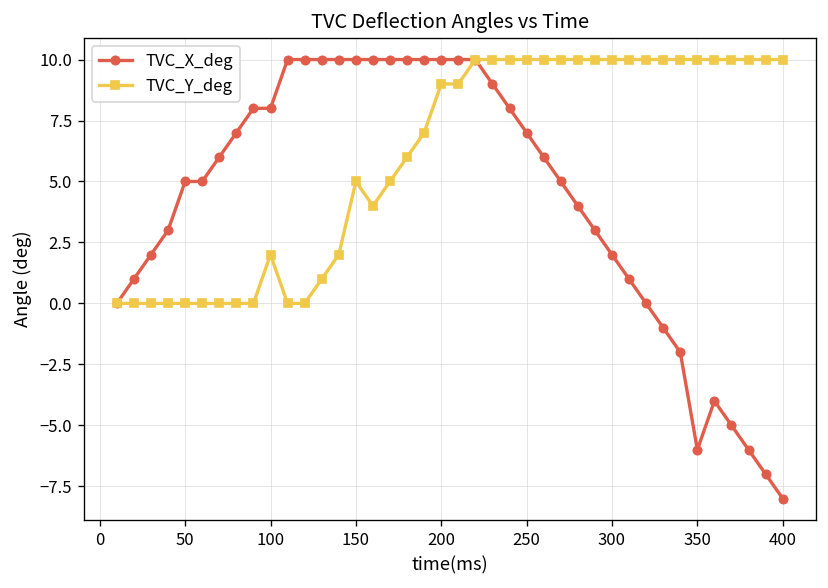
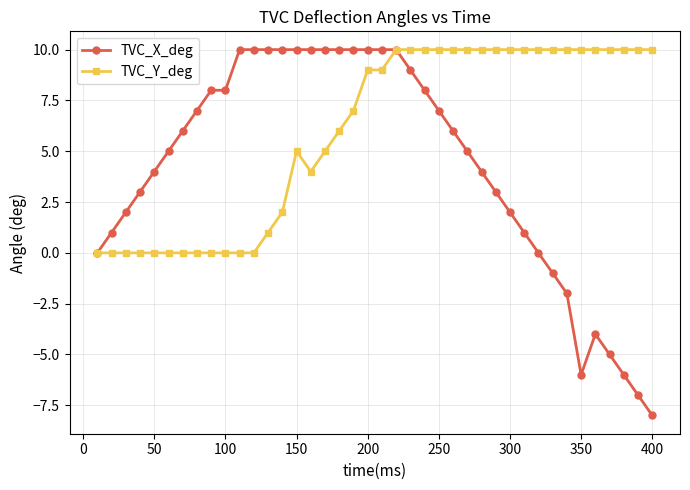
TVC_X_deg, 50: 5 -> 4
TVC_Y_deg, 100: 2 -> 0
